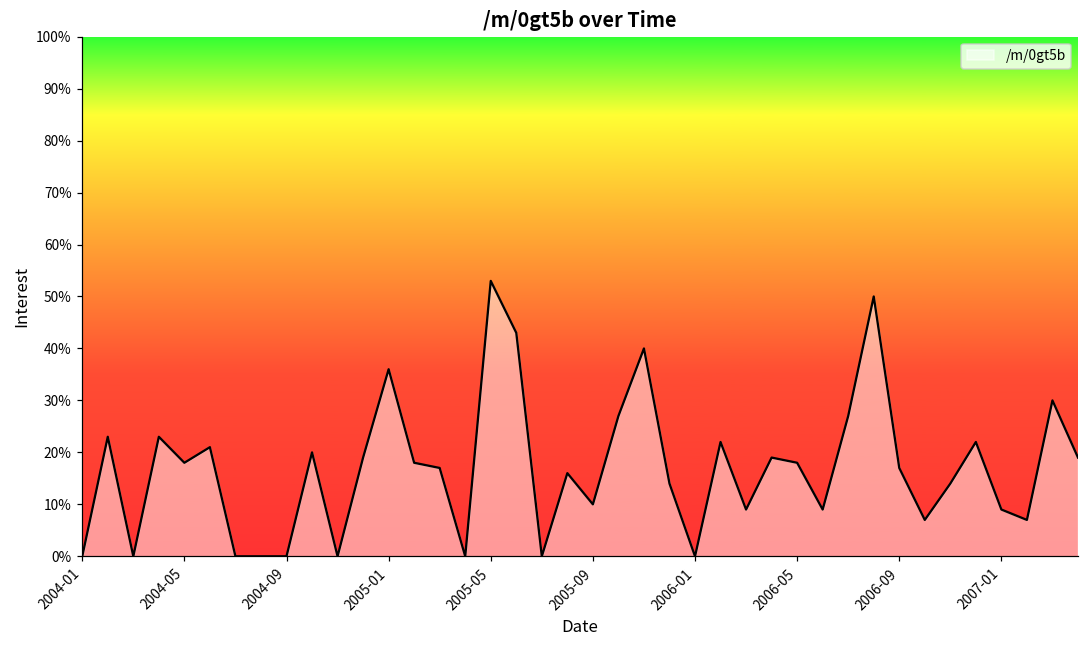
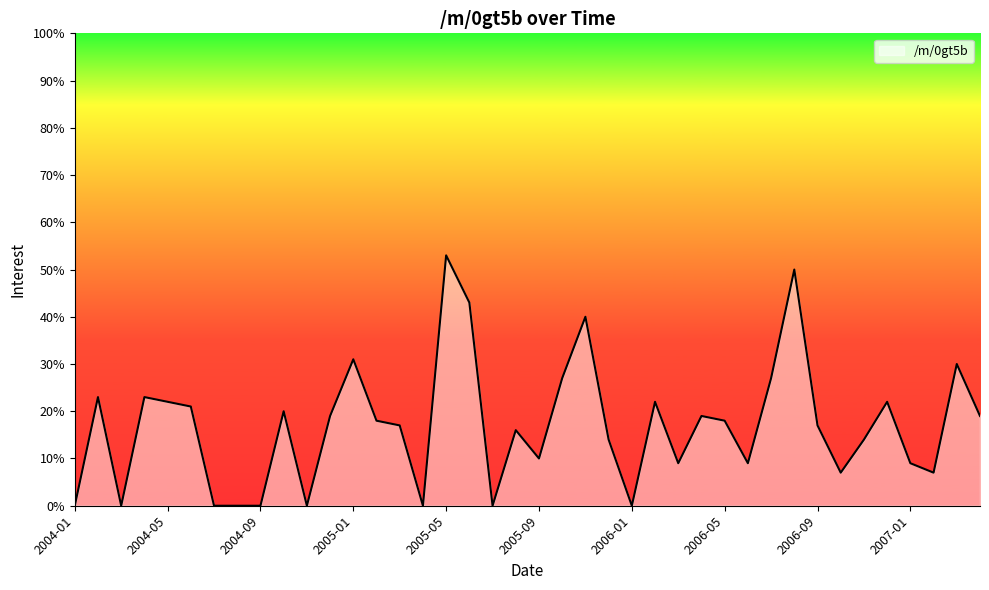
2004-05: 18% -> 22%
2005-01: 36% -> 31%
